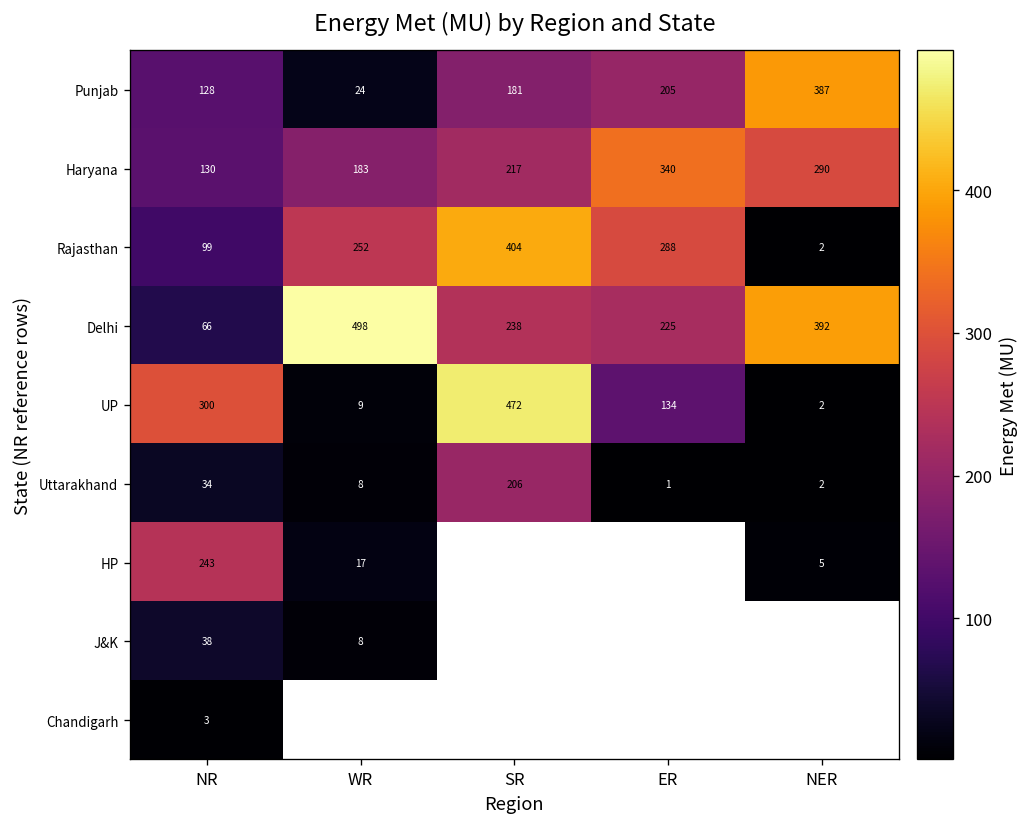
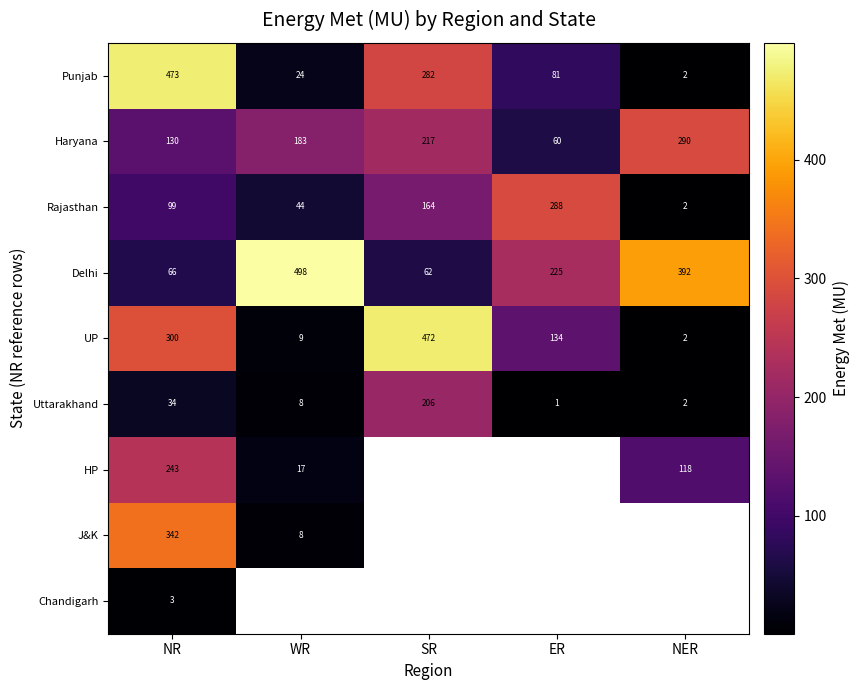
Punjab, NR: 128 -> 473
Punjab, SR: 181 -> 282
Punjab, ER: 205 -> 81
Punjab, NER: 387 -> 2
Haryana, ER: 340 -> 60
Rajasthan, WR: 252 -> 44
Rajasthan, SR: 404 -> 164
Delhi, SR: 238 -> 62
HP, NER: 5 -> 118
J&K, NR: 38 -> 342
